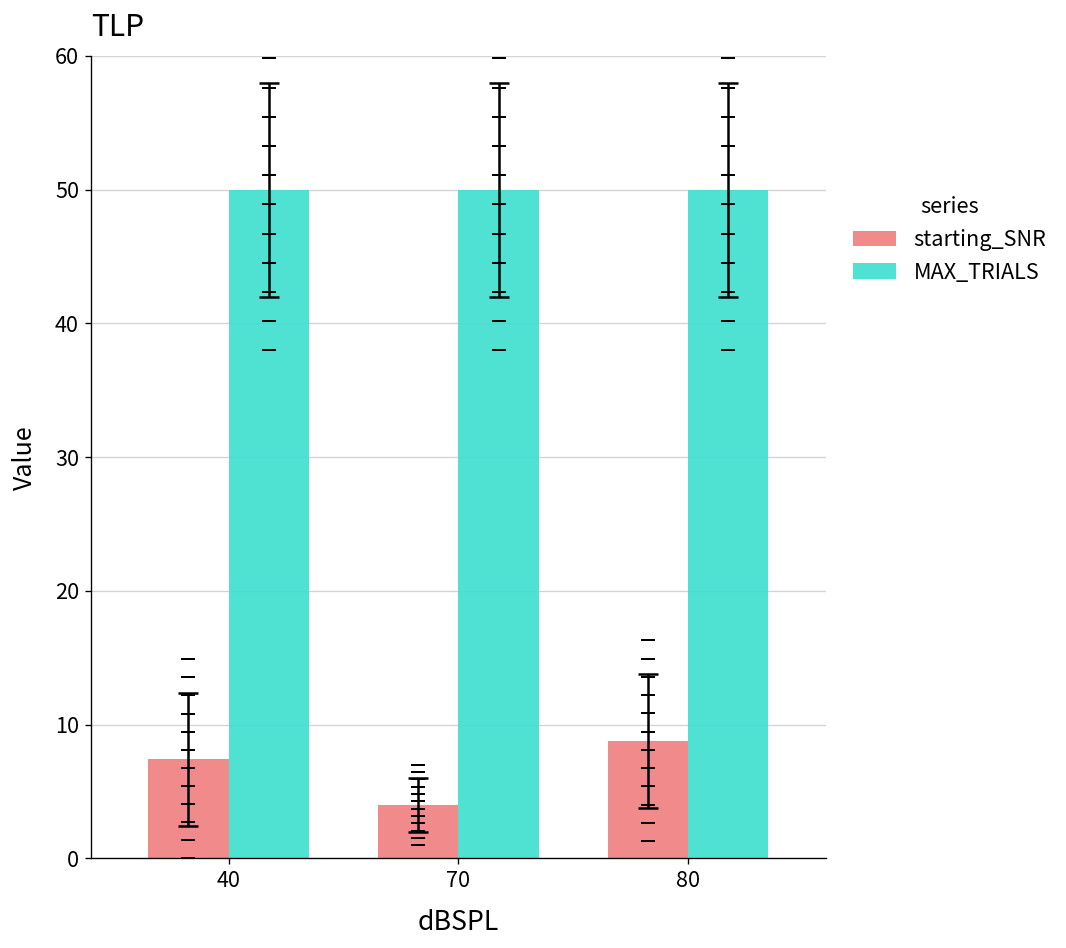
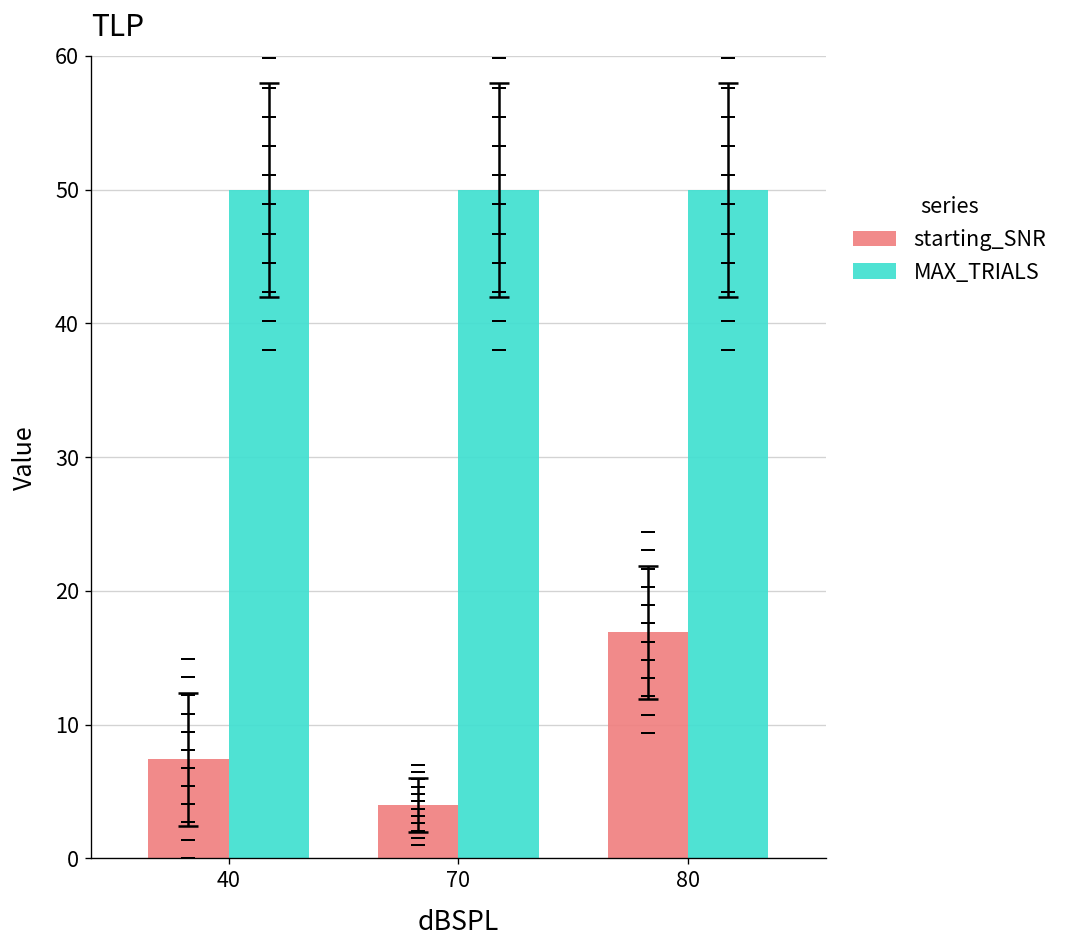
starting_SNR, 80: 8.8 -> 16.9
